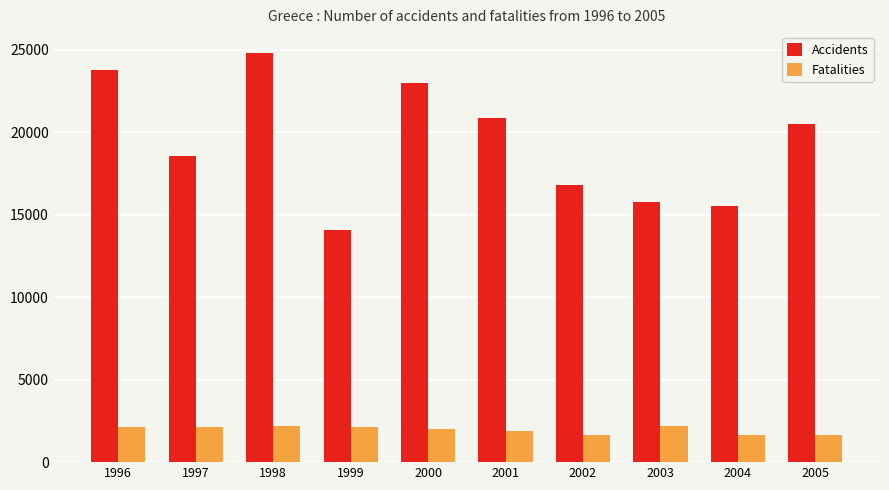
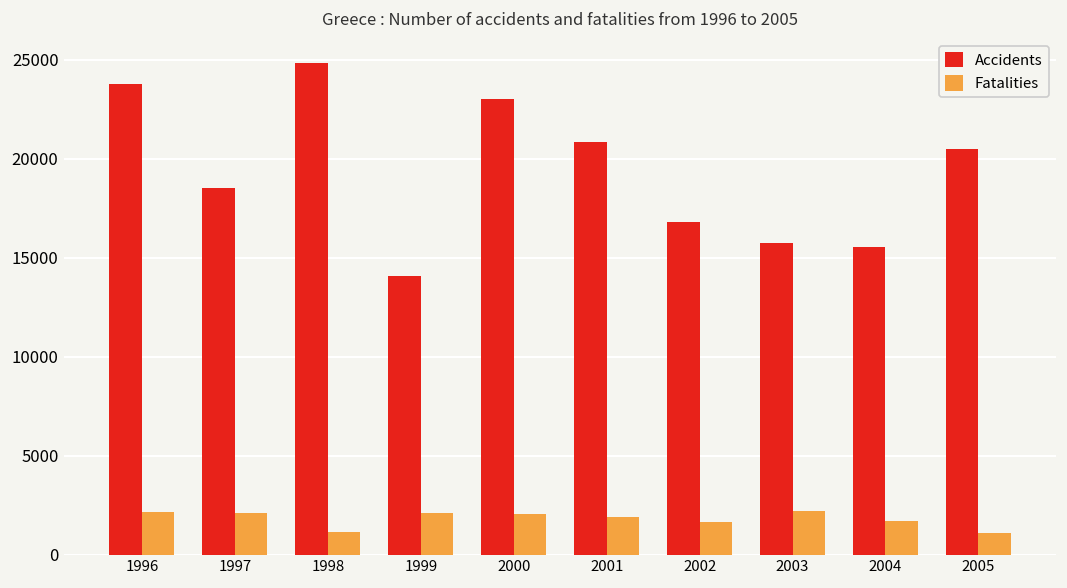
Fatalities, 1998: 2200 -> 1100
Fatalities, 2005: 1700 -> 1100
